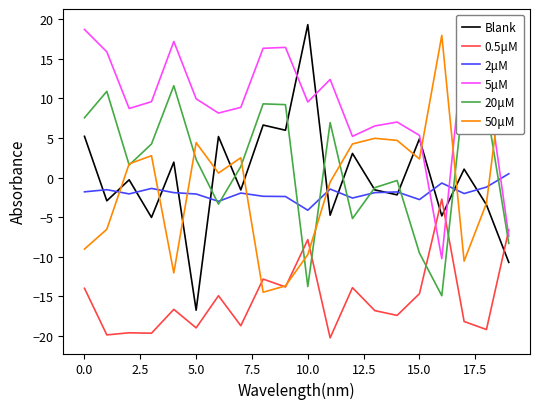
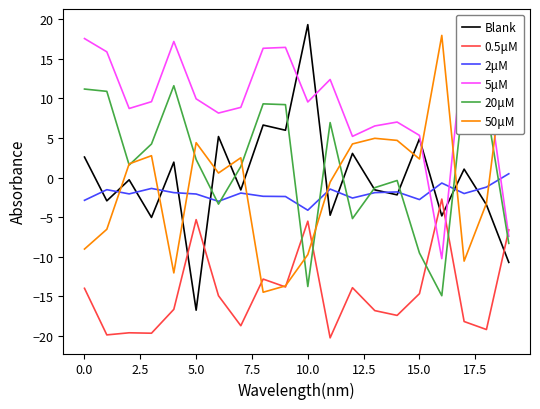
Blank, 0.0: 5 -> 3
2μM, 0.0: -2 -> -3
5μM, 0.0: 19 -> 18
20μM, 0.0: 8 -> 11
0.5μM, 5.0: -19 -> -5
0.5μM, 10.0: -8 -> -6
